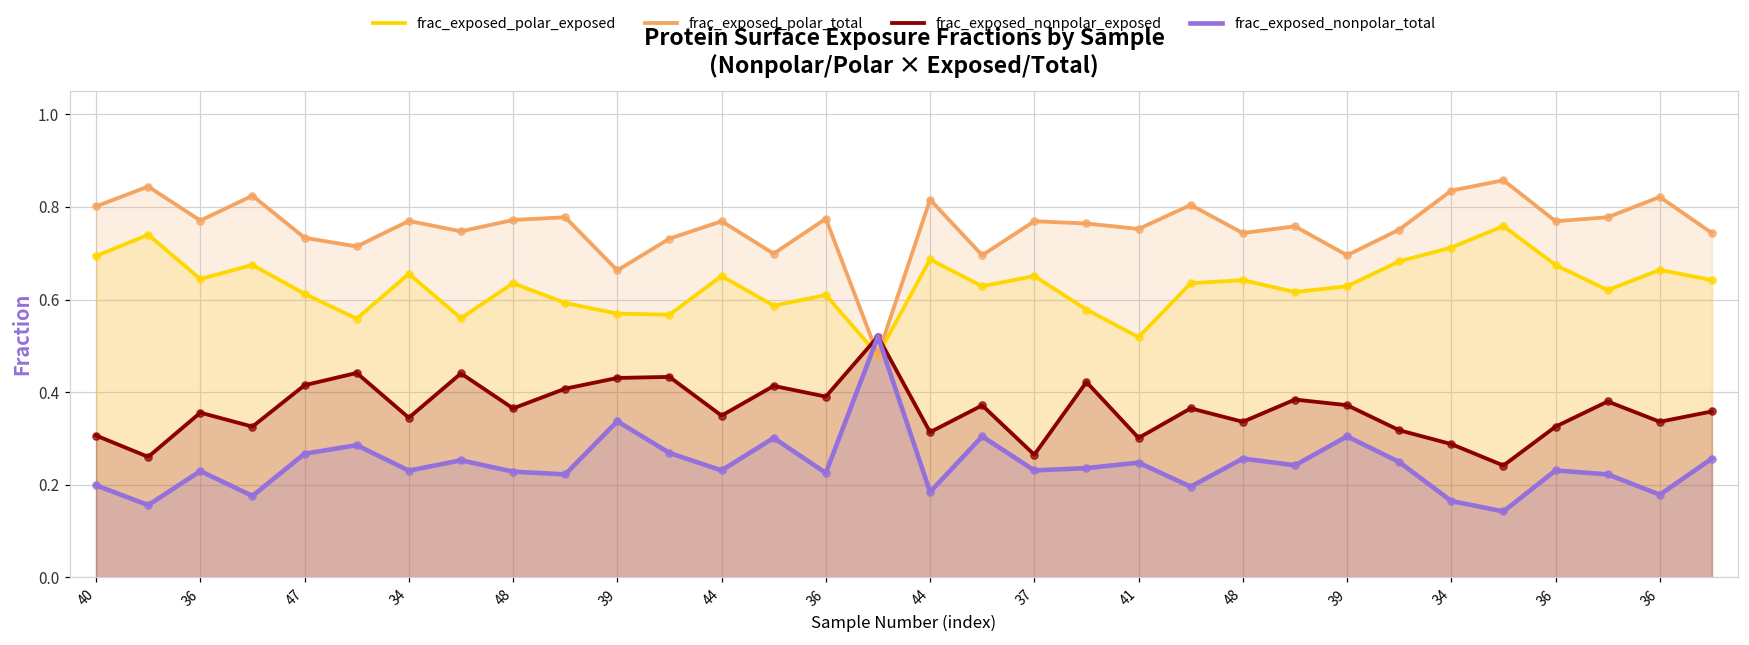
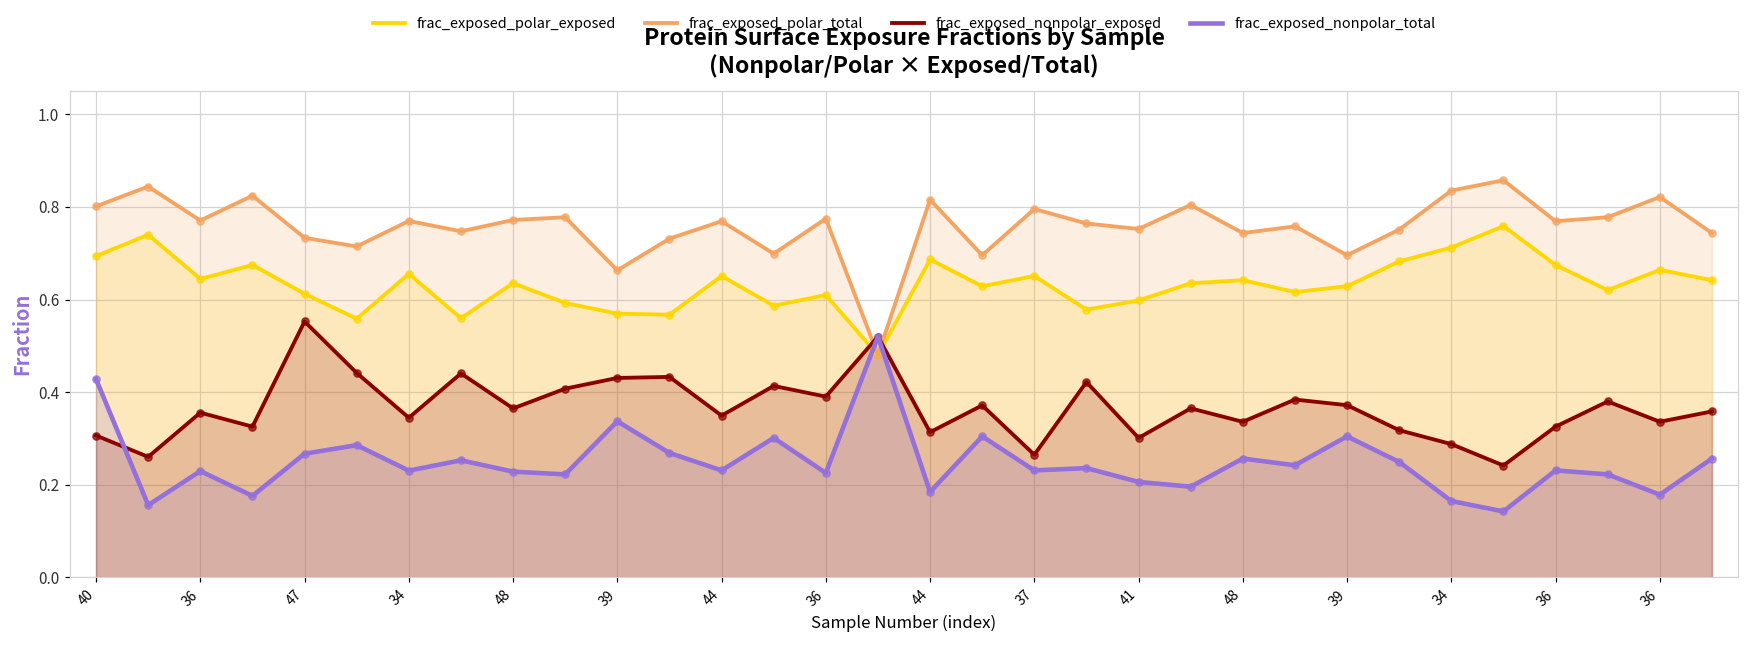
frac_exposed_nonpolar_total, 40: 0.20 -> 0.43
frac_exposed_nonpolar_exposed, 47: 0.41 -> 0.55
frac_exposed_polar_total, 37: 0.77 -> 0.80
frac_exposed_polar_exposed, 41: 0.52 -> 0.60
frac_exposed_nonpolar_total, 41: 0.25 -> 0.21
